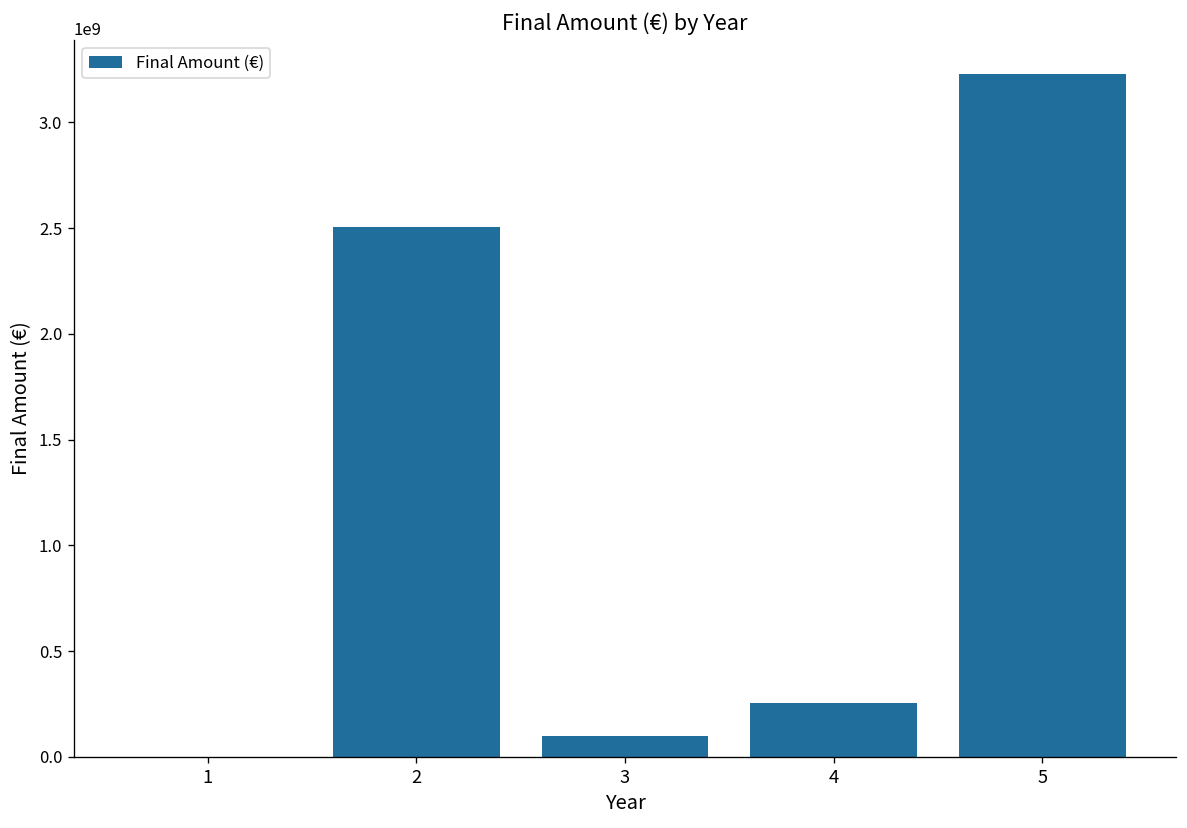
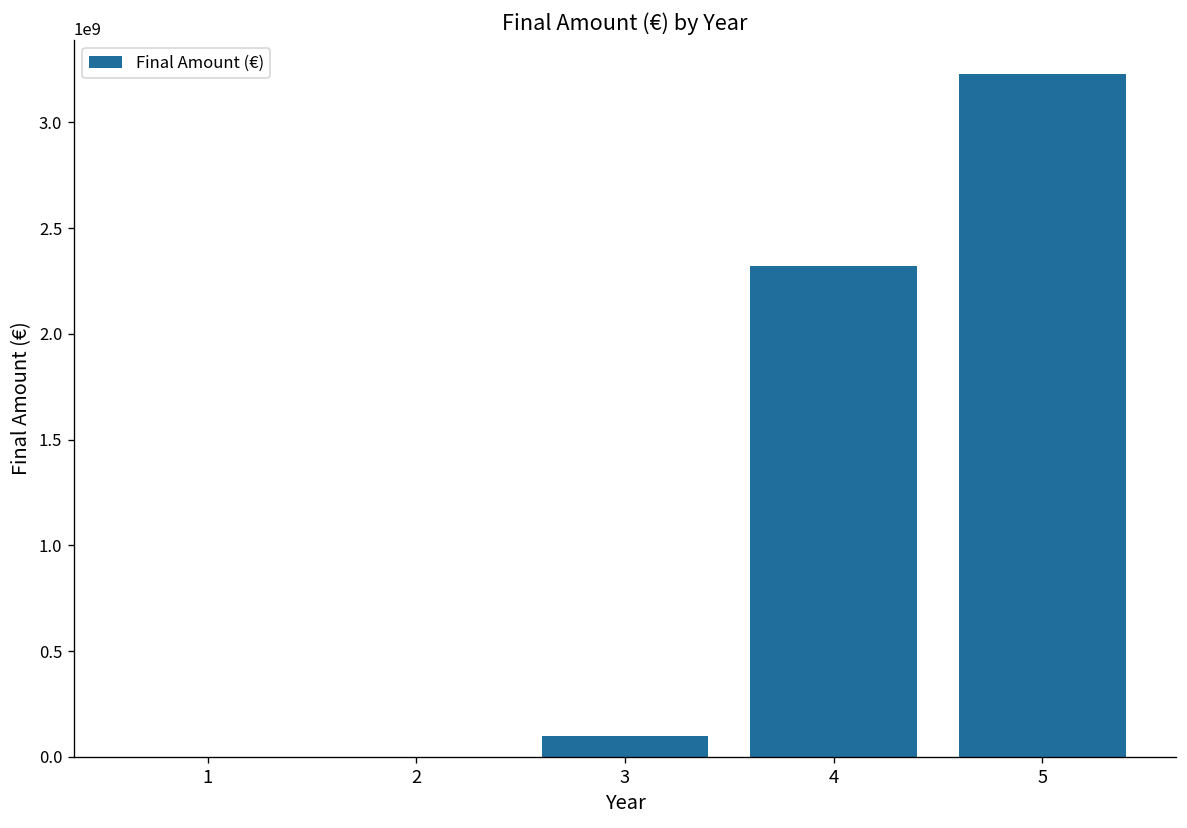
2: 2510000000 -> 0
4: 260000000 -> 2320000000
